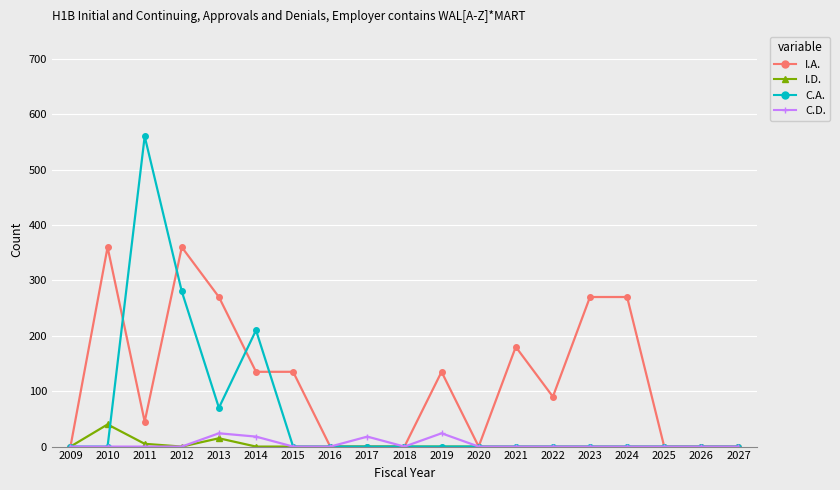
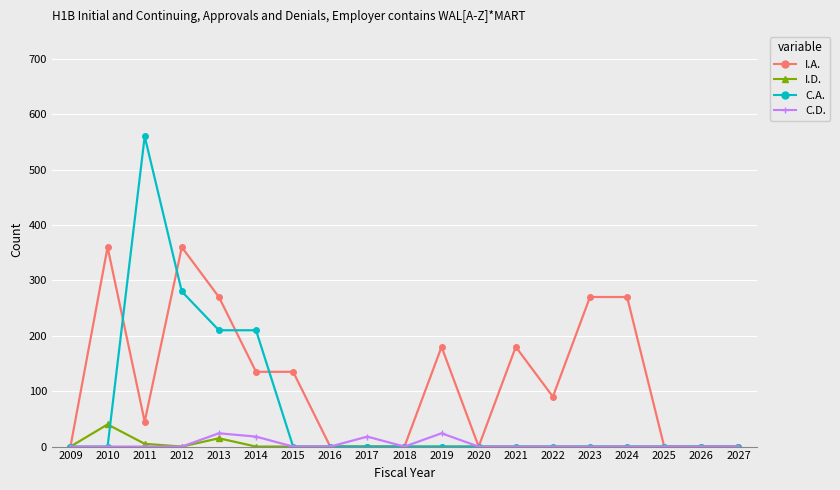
C.A., 2013: 70 -> 210
I.A., 2019: 140 -> 180
